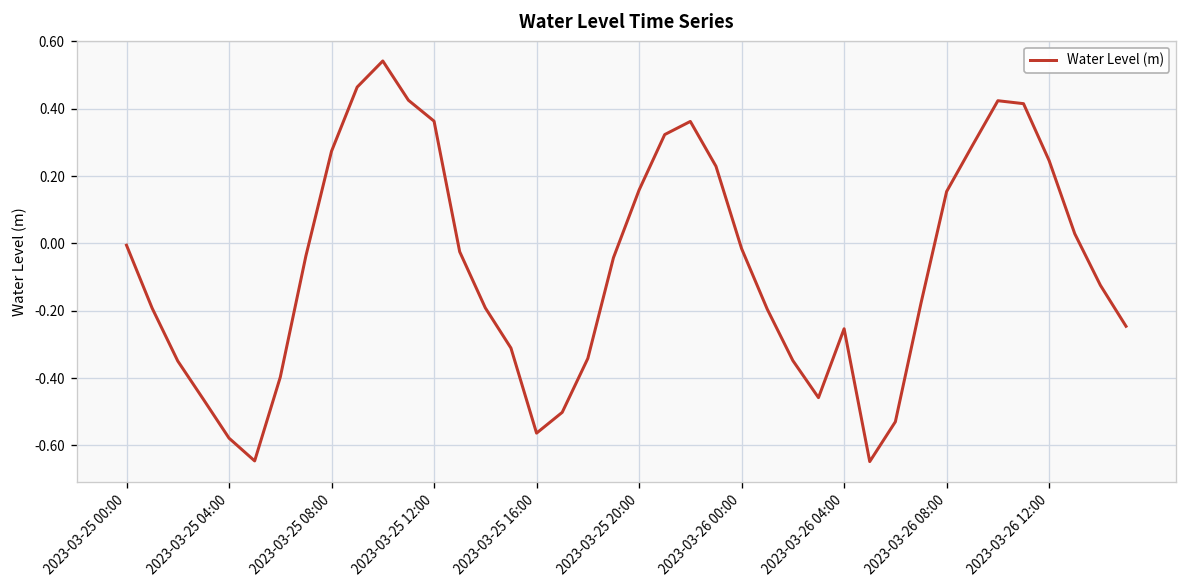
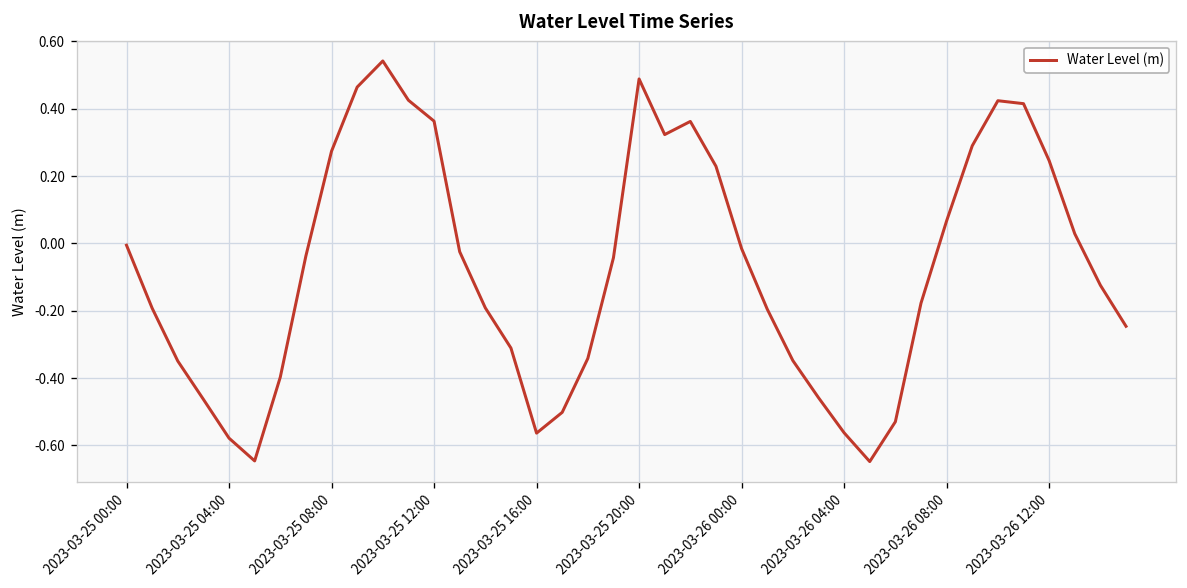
2023-03-25 20:00: 0.16 -> 0.49
2023-03-26 04:00: -0.25 -> -0.56
2023-03-26 08:00: 0.15 -> 0.07
